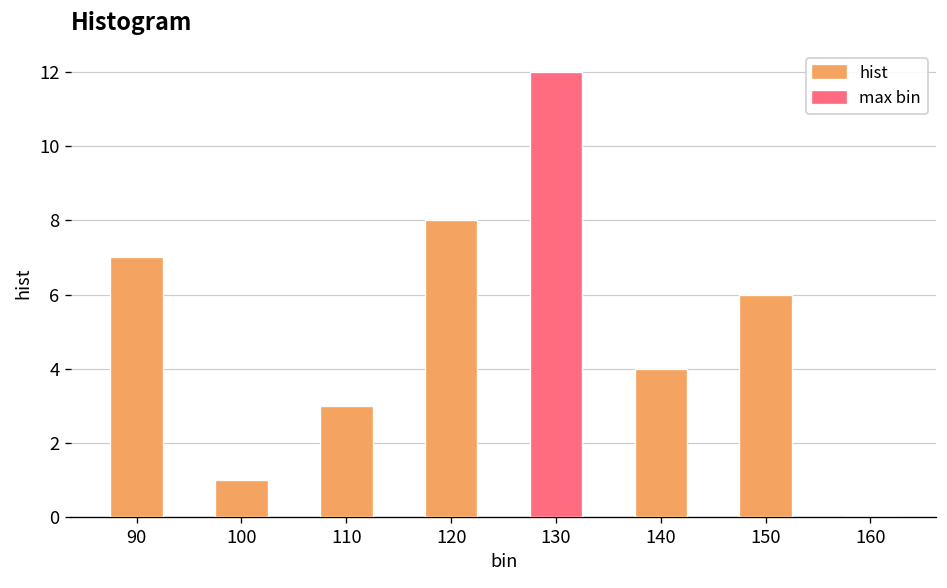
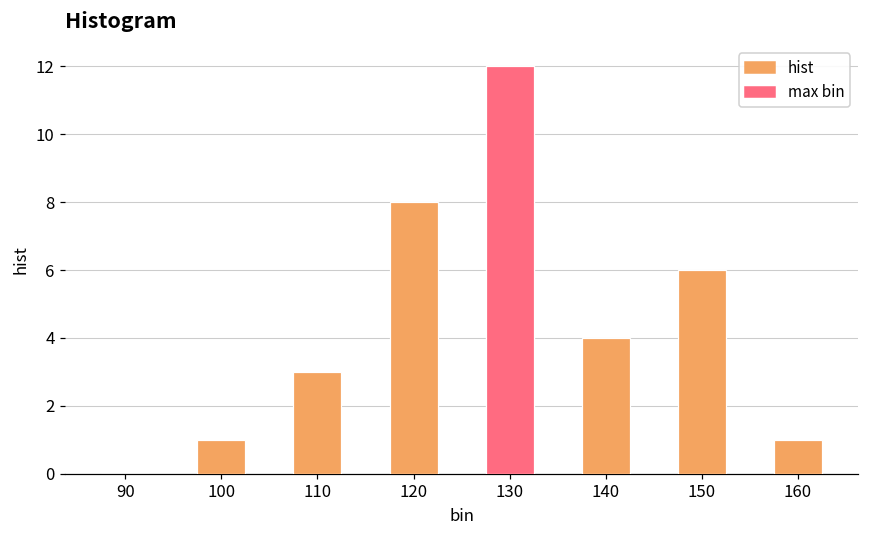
hist, 90: 7 -> 0
hist, 160: 0 -> 1
